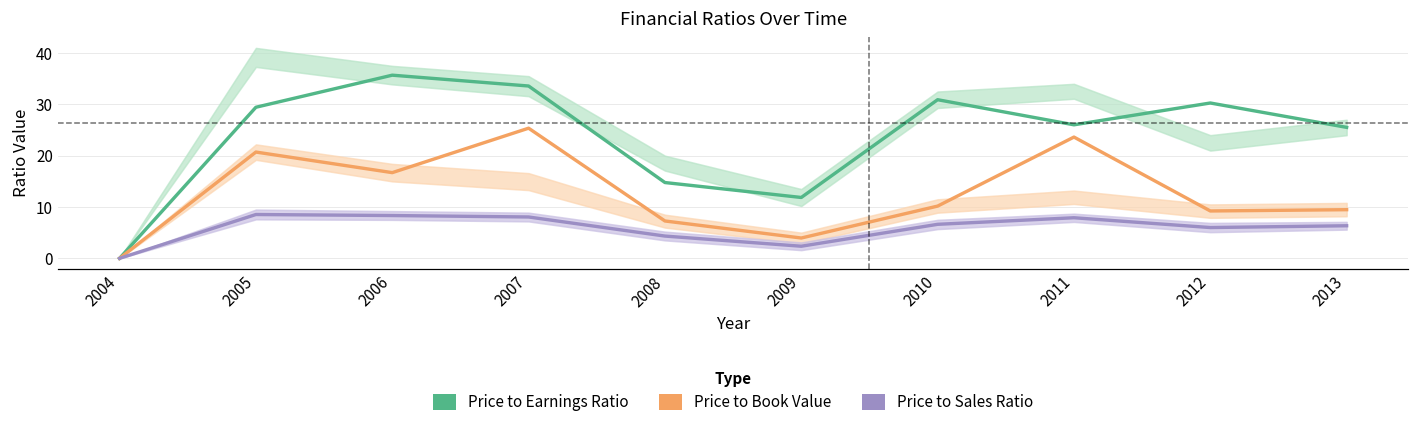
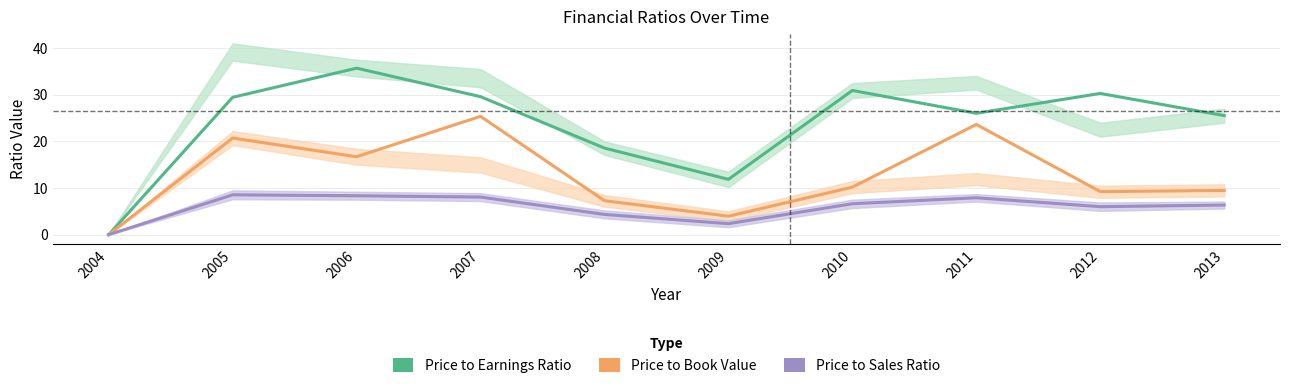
Price to Earnings Ratio, 2007: 34 -> 30
Price to Earnings Ratio, 2008: 15 -> 19
